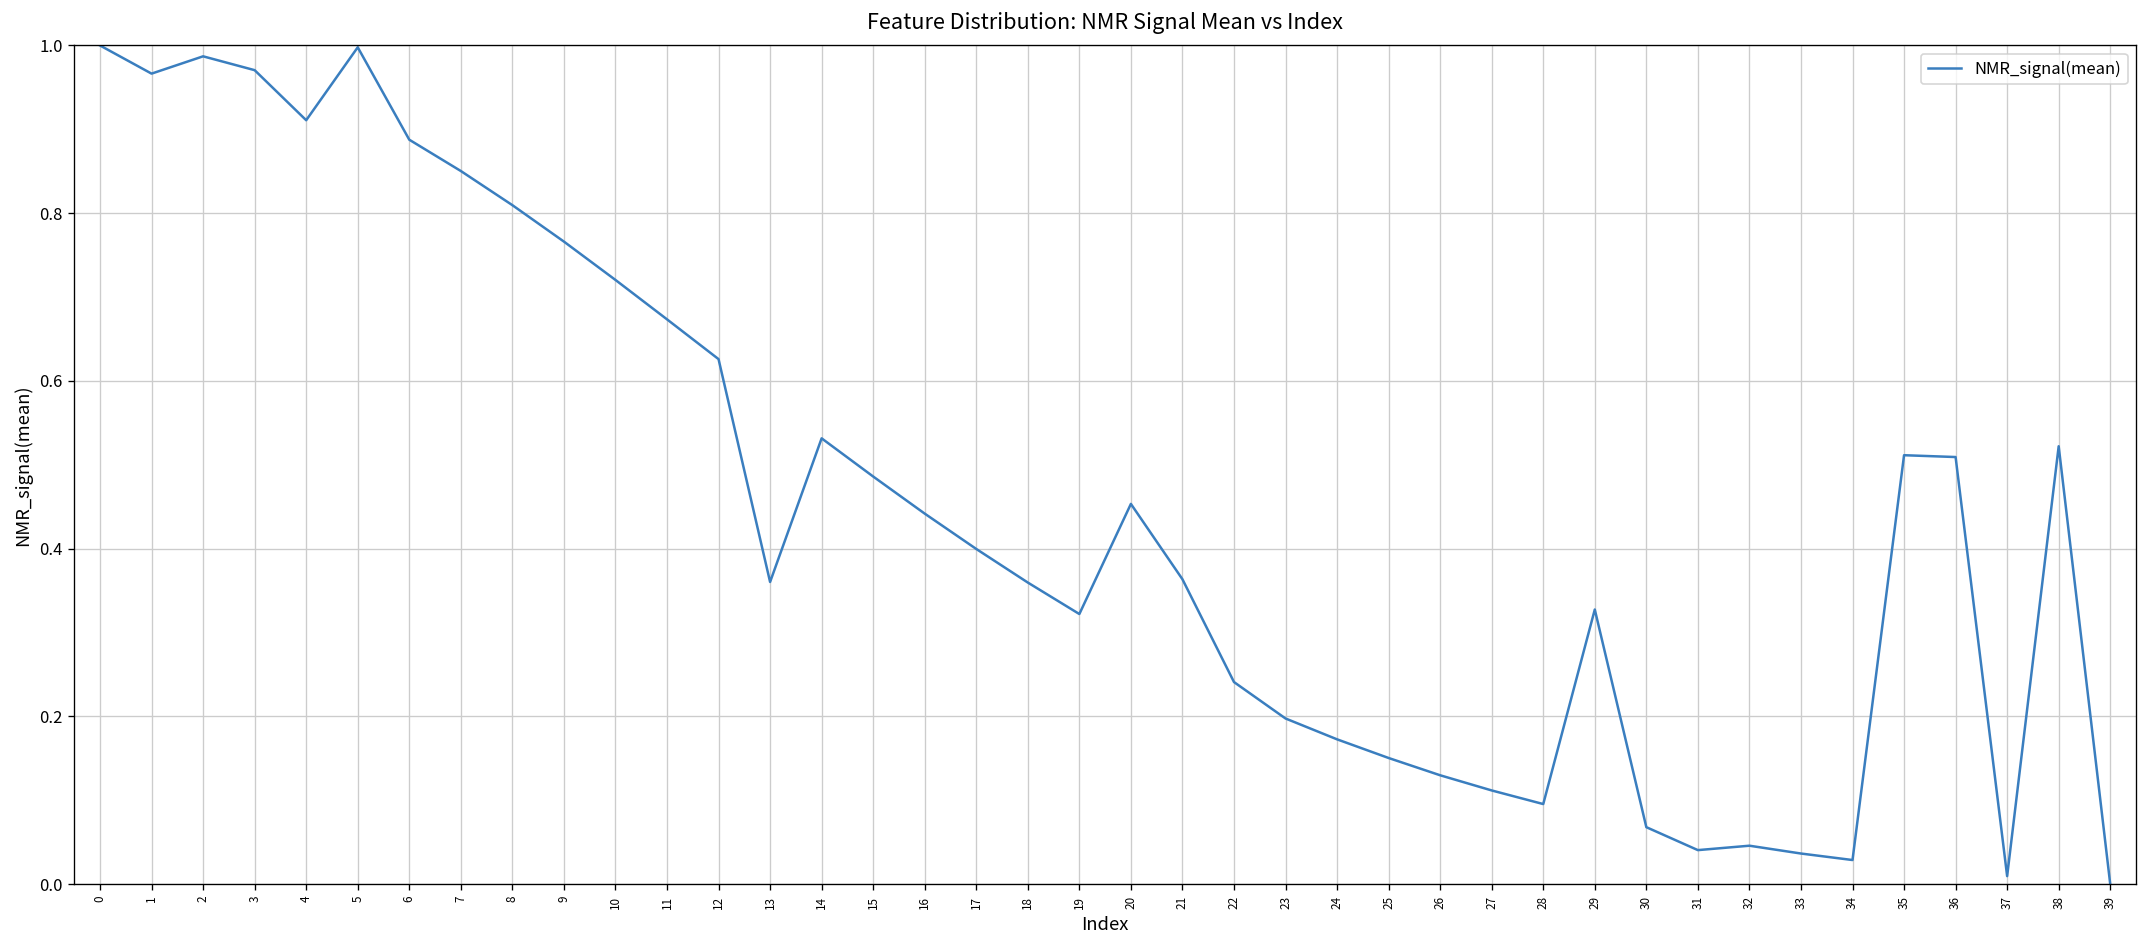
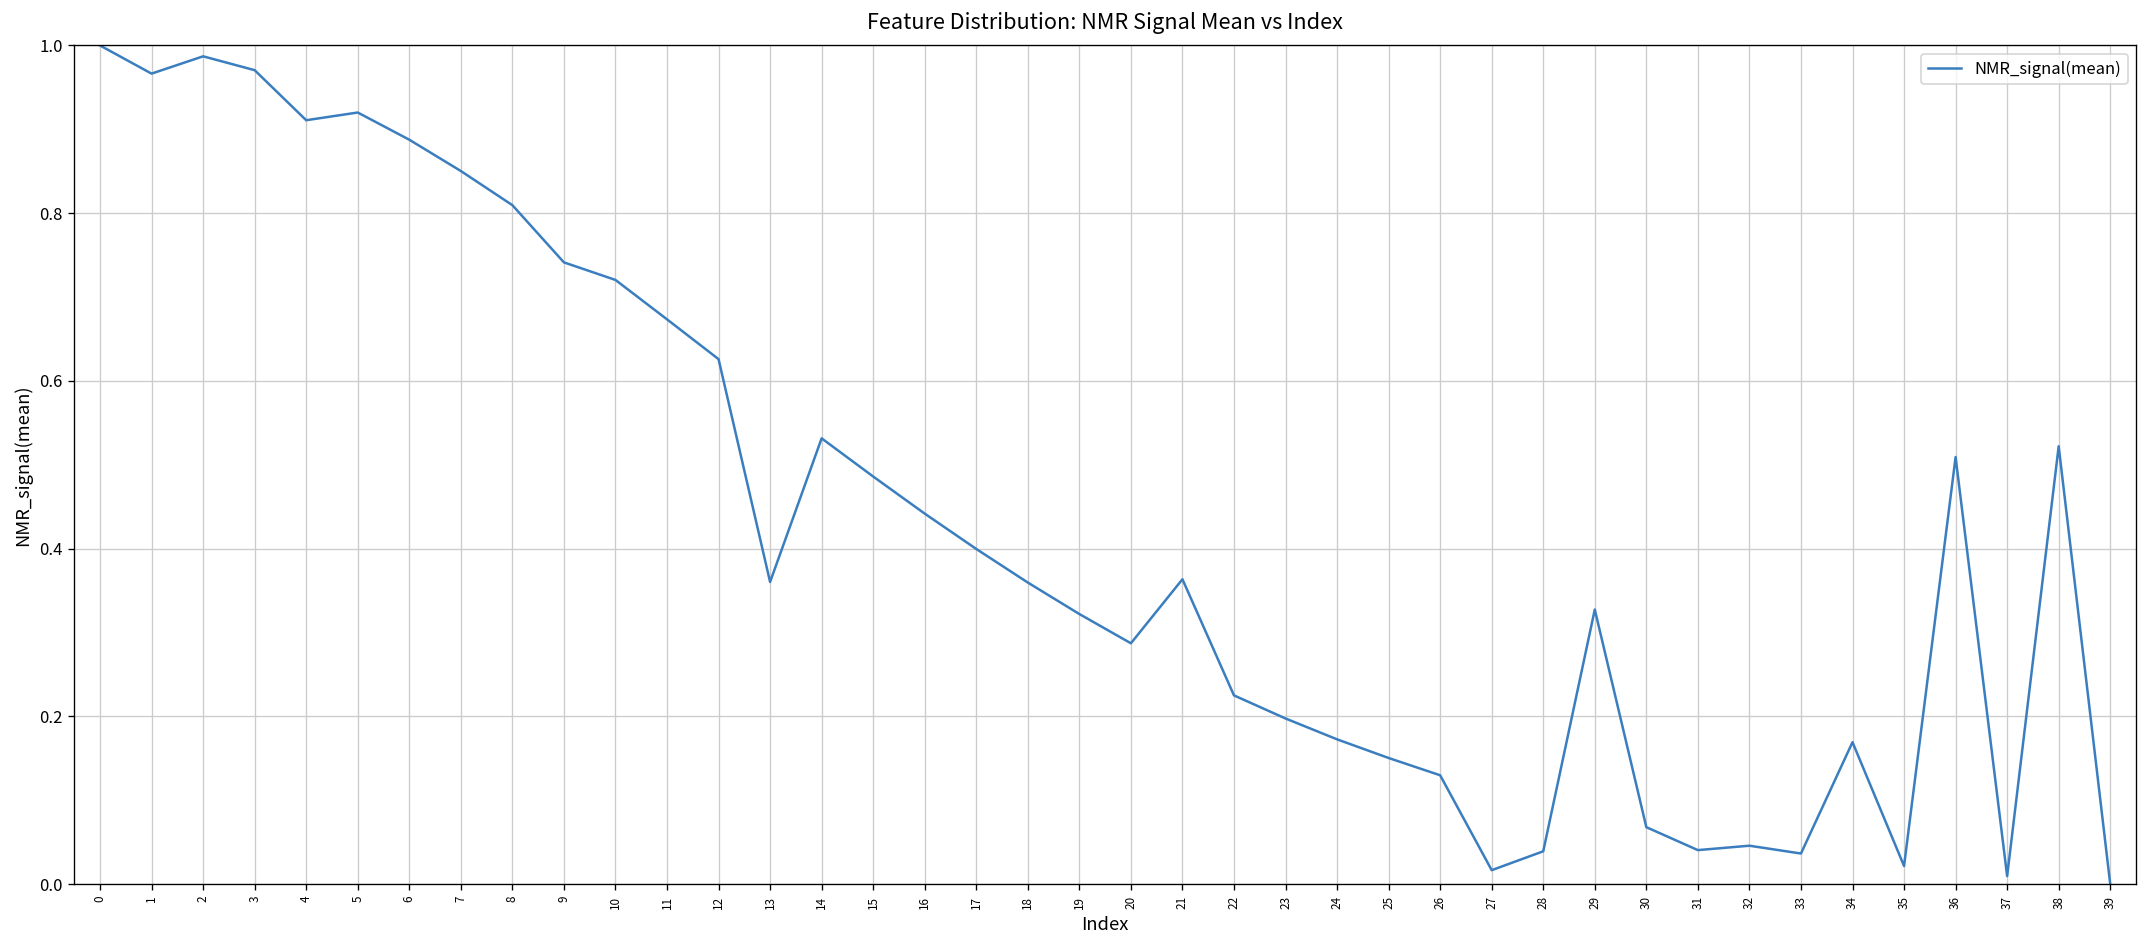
5: 1.00 -> 0.92
9: 0.77 -> 0.74
20: 0.45 -> 0.29
22: 0.24 -> 0.22
27: 0.11 -> 0.02
28: 0.10 -> 0.04
34: 0.03 -> 0.17
35: 0.51 -> 0.02
